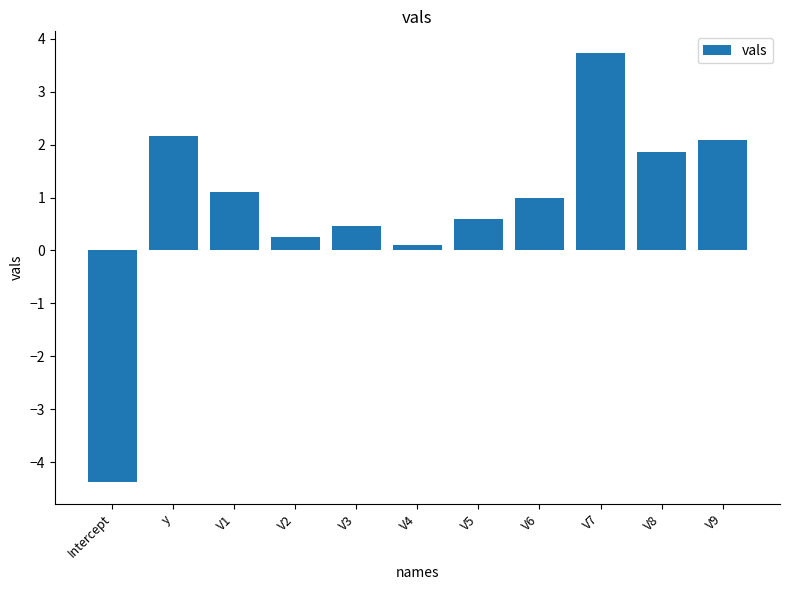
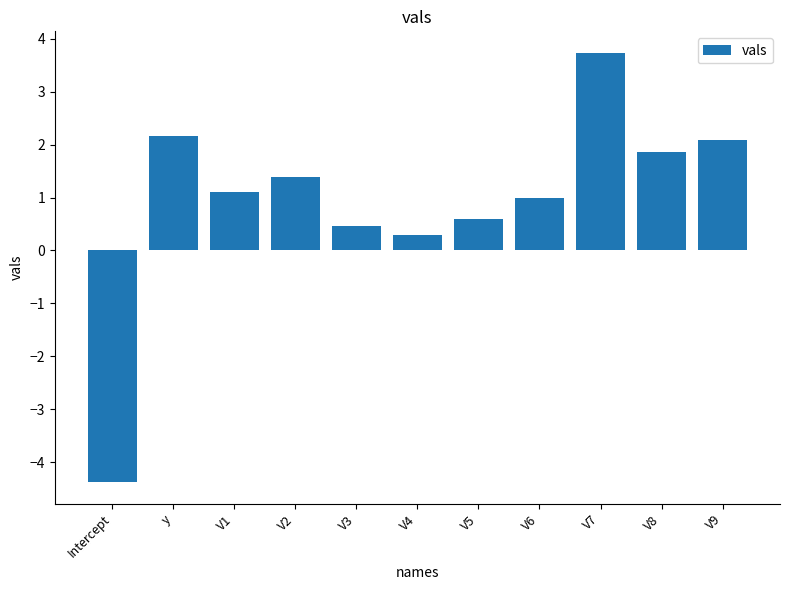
V2: 0.3 -> 1.4
V4: 0.1 -> 0.3
